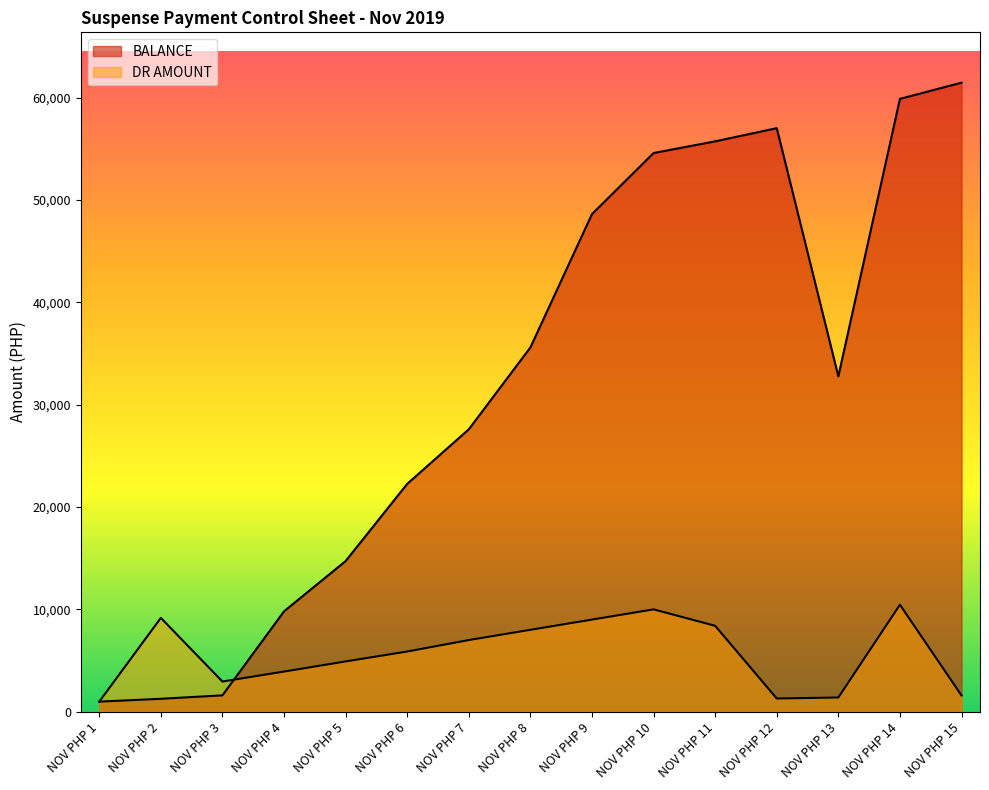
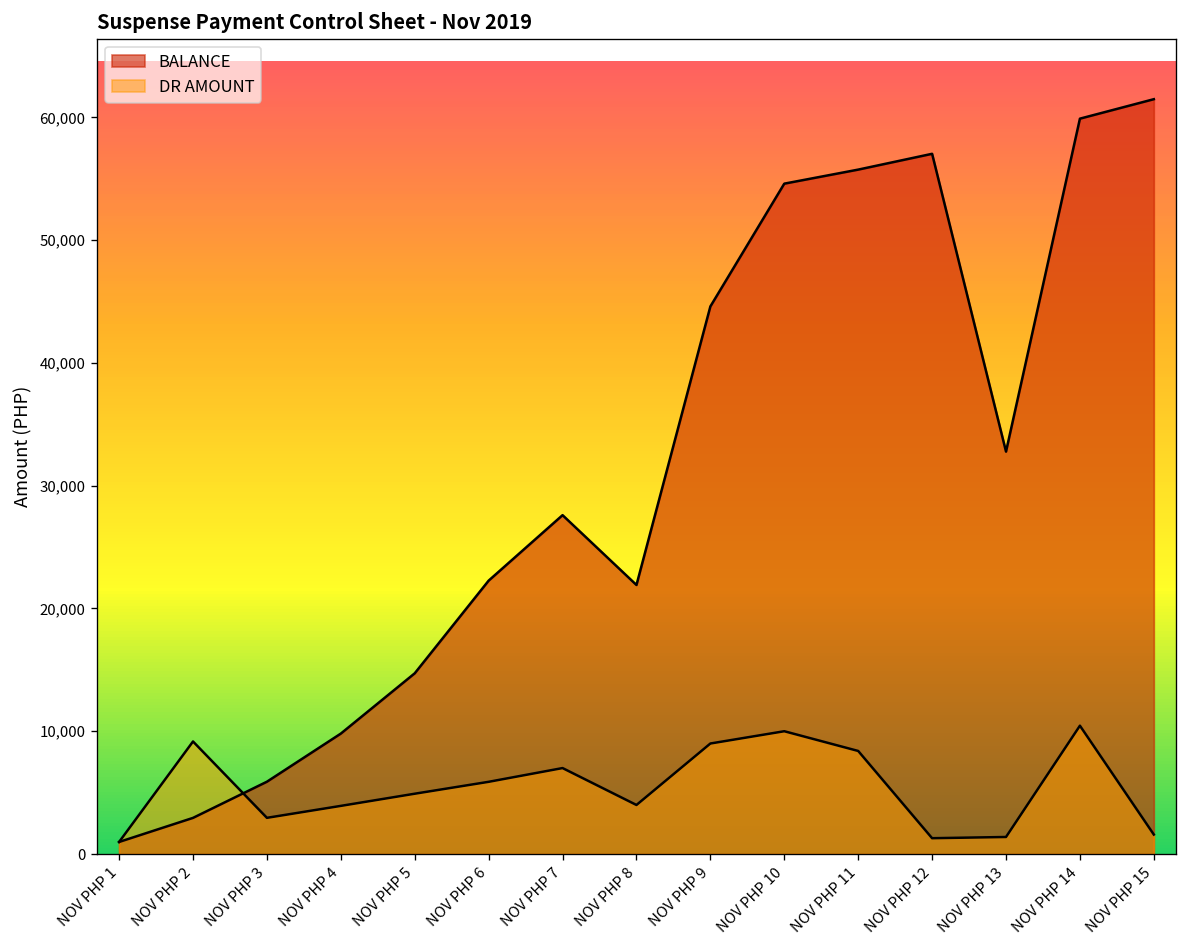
BALANCE, NOV PHP 2: 1,300 -> 2,900
BALANCE, NOV PHP 3: 1,600 -> 5,900
BALANCE, NOV PHP 8: 35,600 -> 21,900
DR AMOUNT, NOV PHP 8: 8,000 -> 4,000
BALANCE, NOV PHP 9: 48,600 -> 44,600
